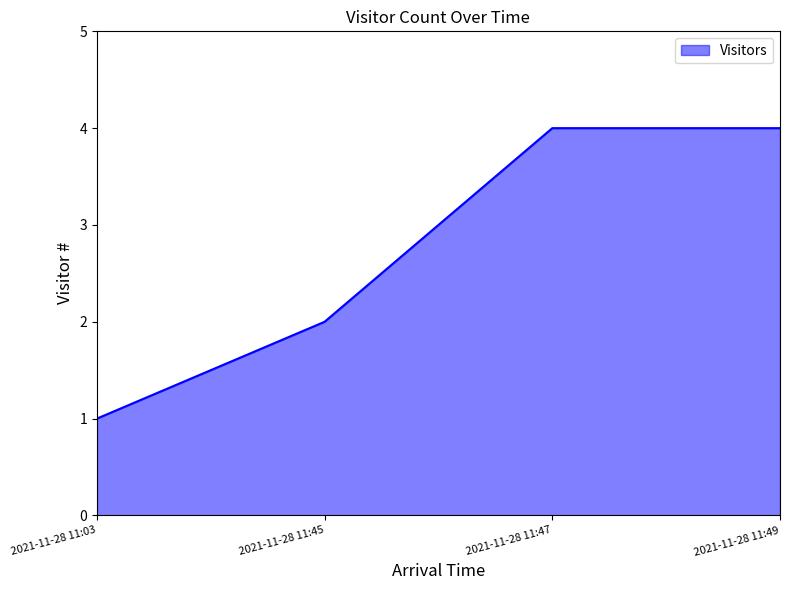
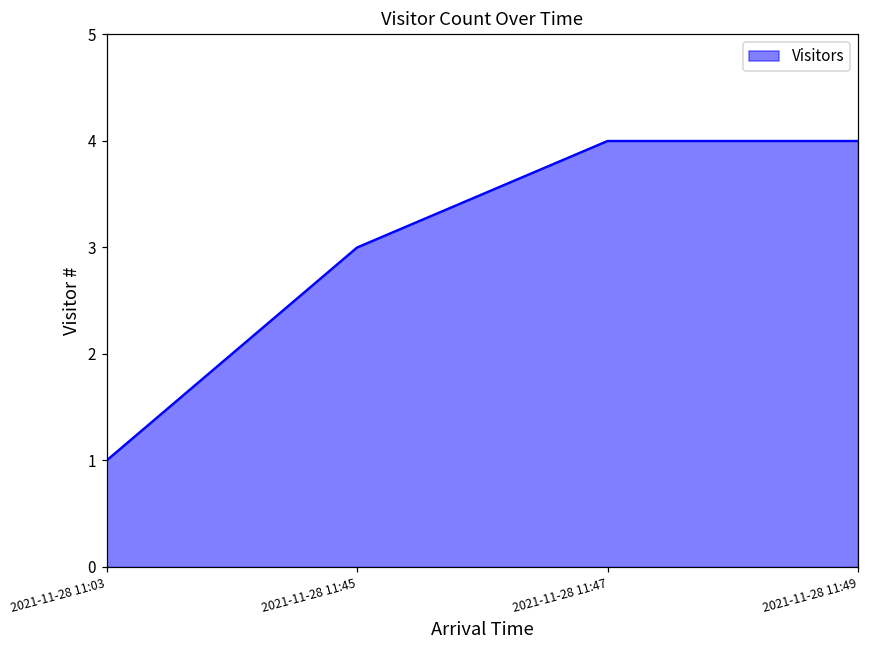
2021-11-28 11:45: 2 -> 3
